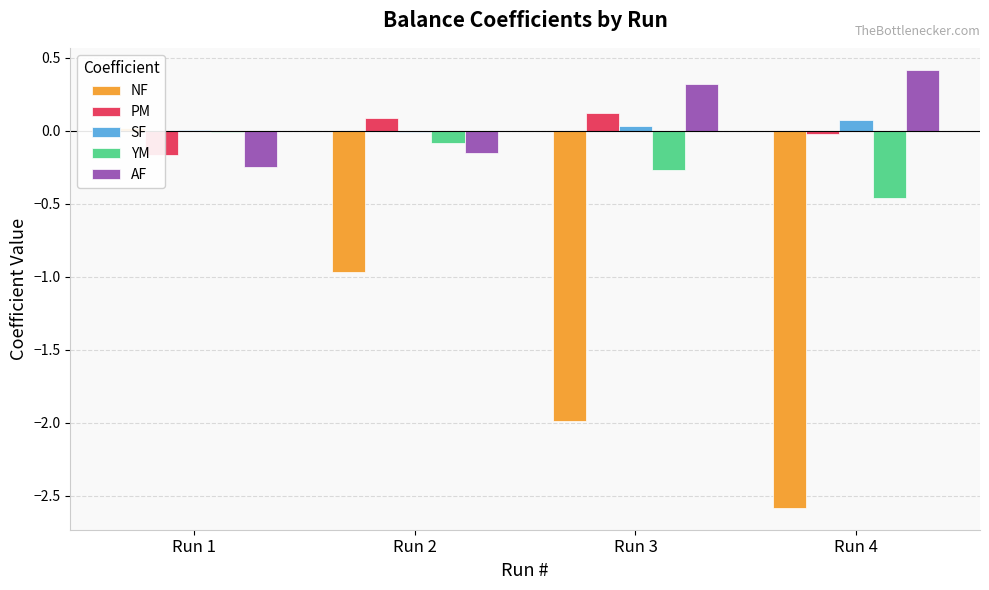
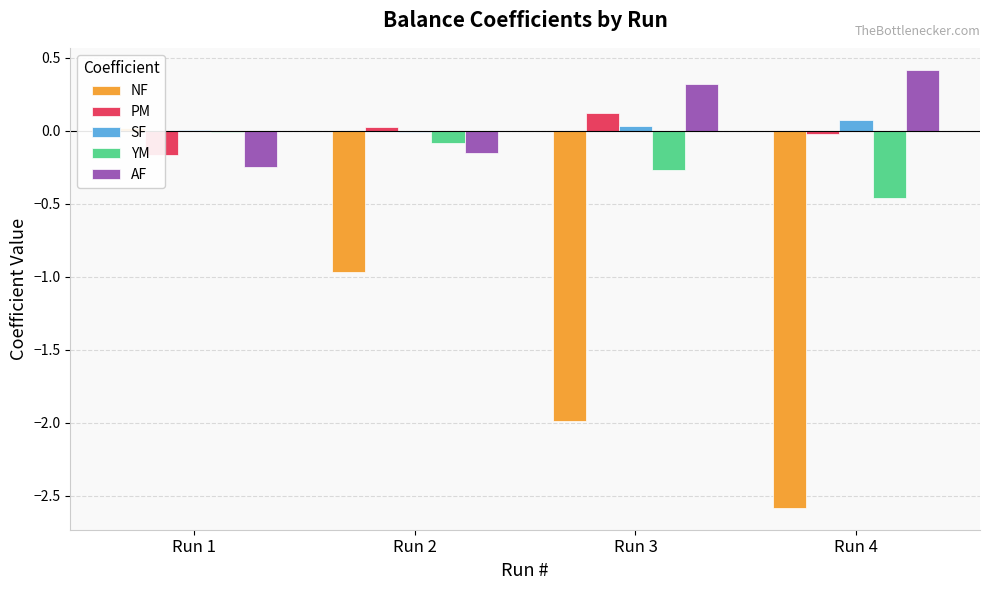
PM, Run 2: 0.09 -> 0.02
